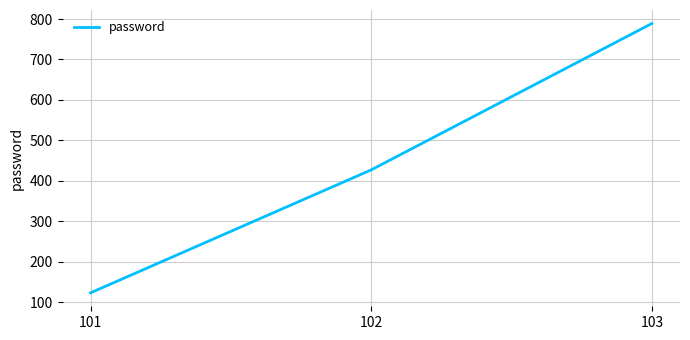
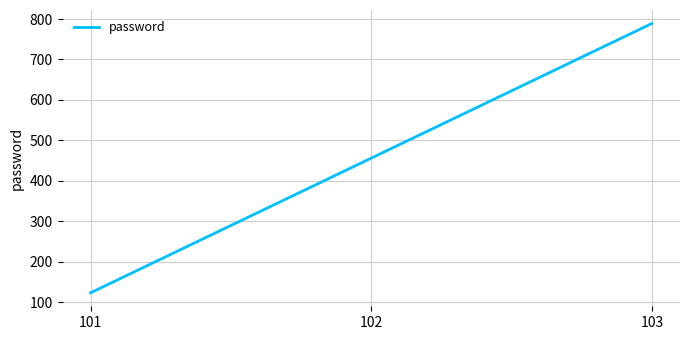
102: 430 -> 460
